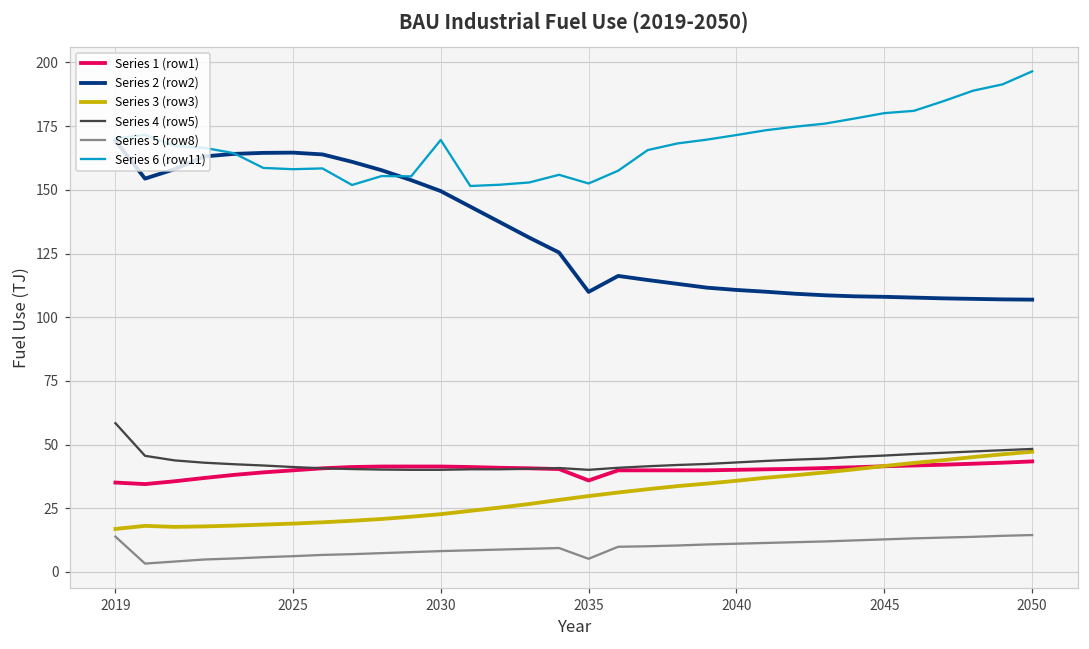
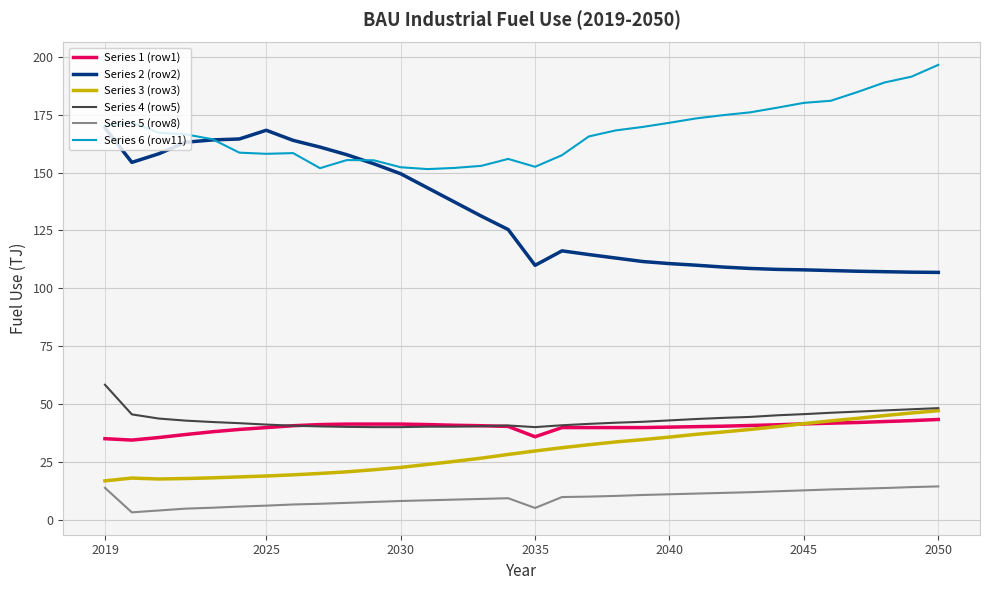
Series 2 (row2), 2025: 165 -> 168
Series 6 (row11), 2030: 170 -> 152
